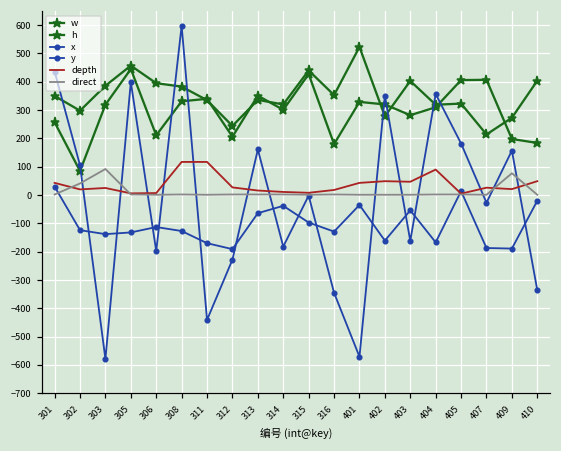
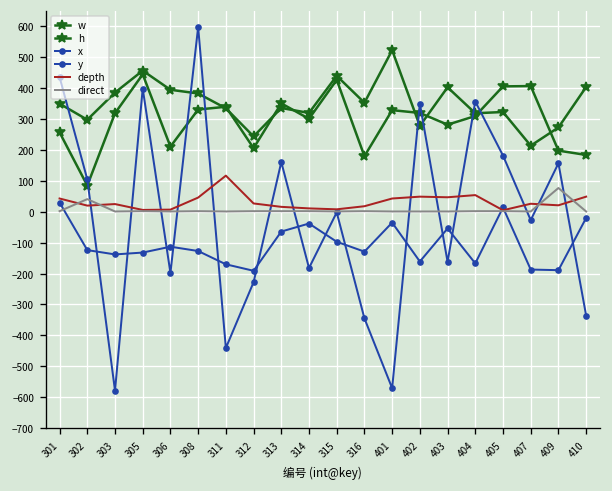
direct, 303: 90 -> 0
depth, 308: 120 -> 50
depth, 404: 90 -> 50
